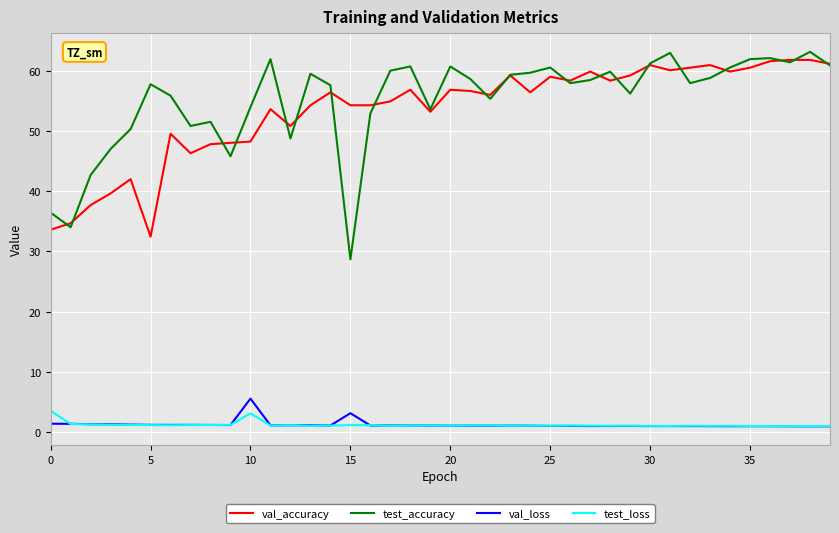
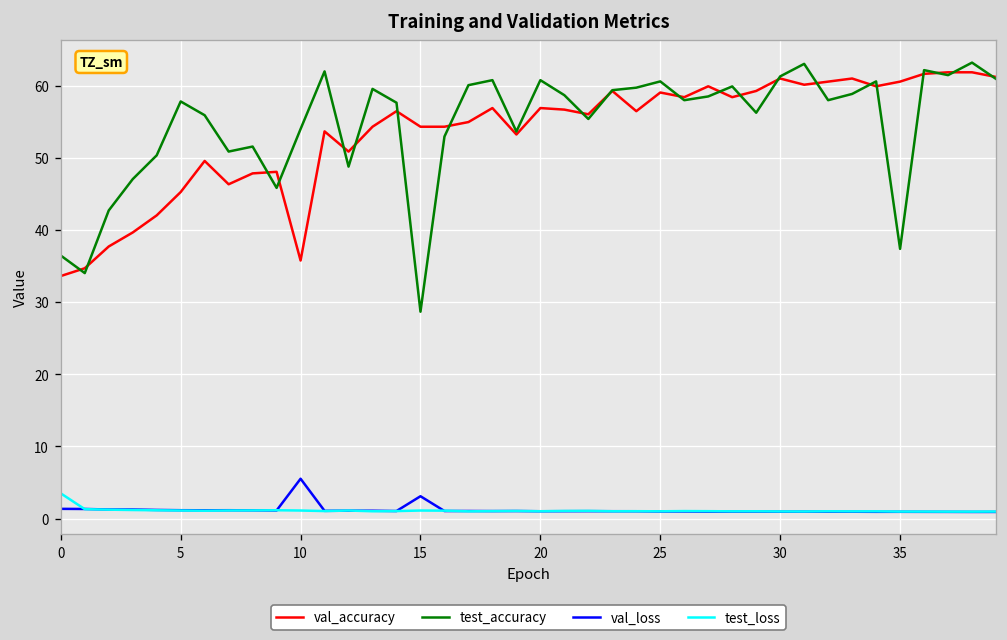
val_accuracy, 5: 32 -> 45
val_accuracy, 10: 48 -> 36
test_loss, 10: 3 -> 1
test_accuracy, 35: 62 -> 37
